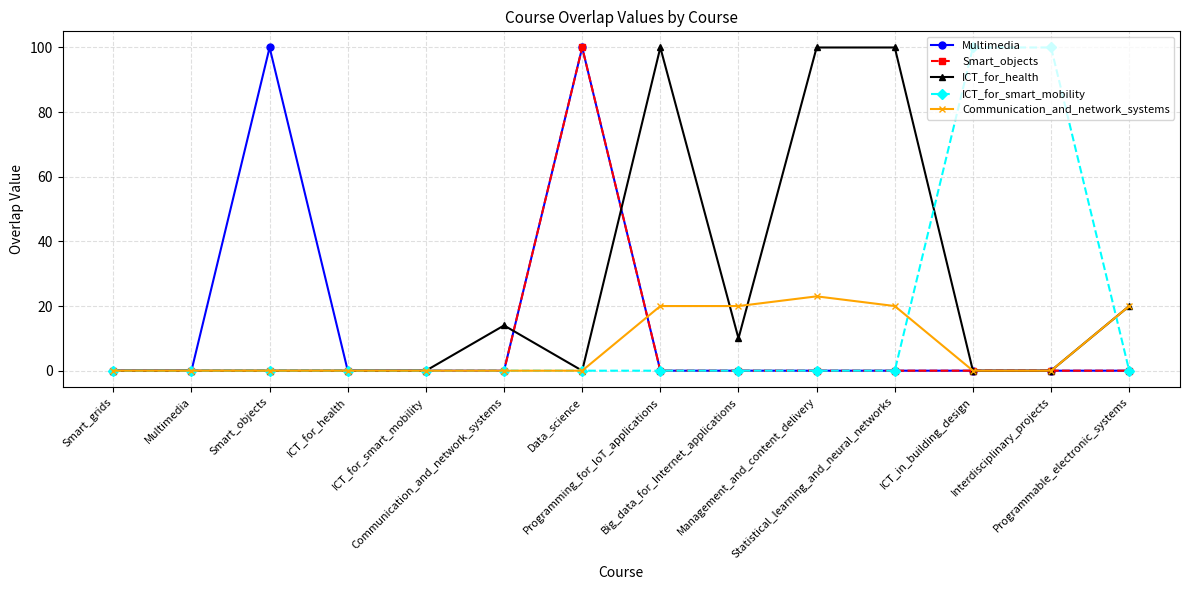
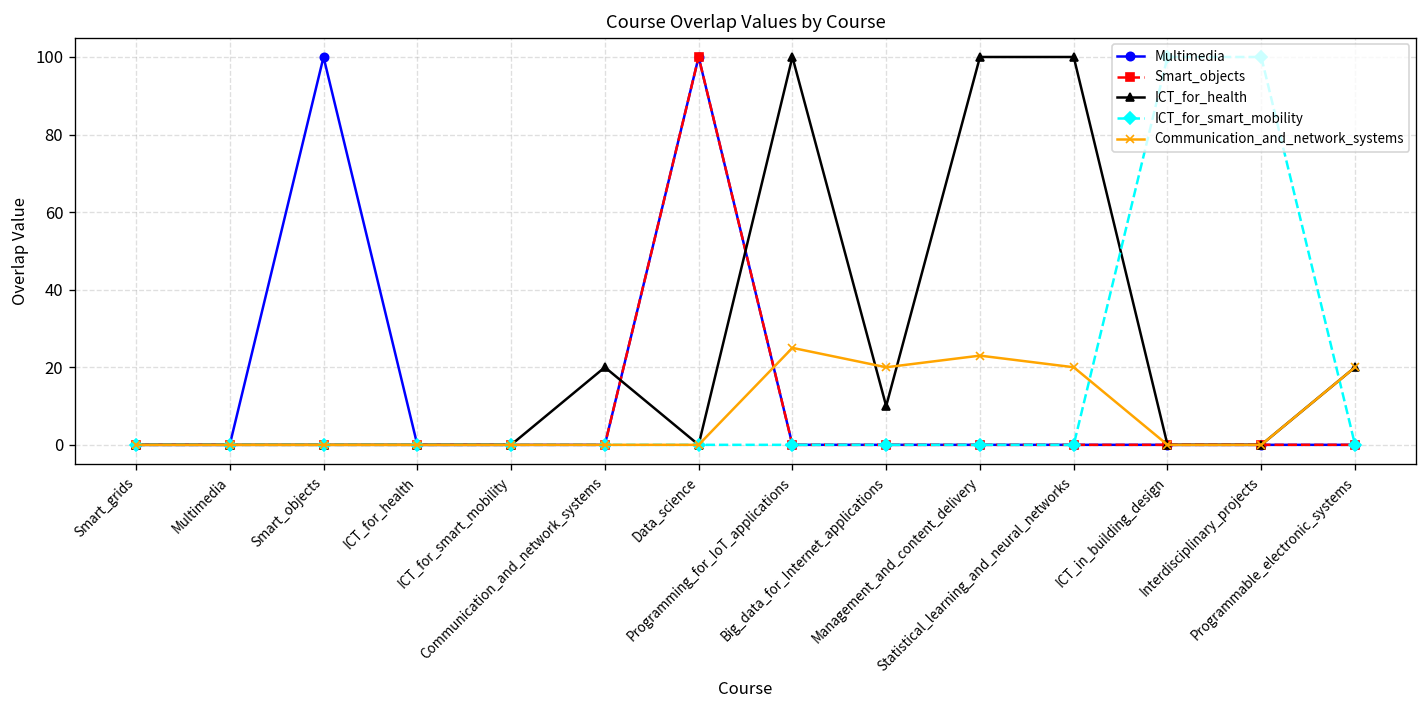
ICT_for_health, Communication_and_network_systems: 14 -> 20
Communication_and_network_systems, Programming_for_IoT_applications: 20 -> 25
